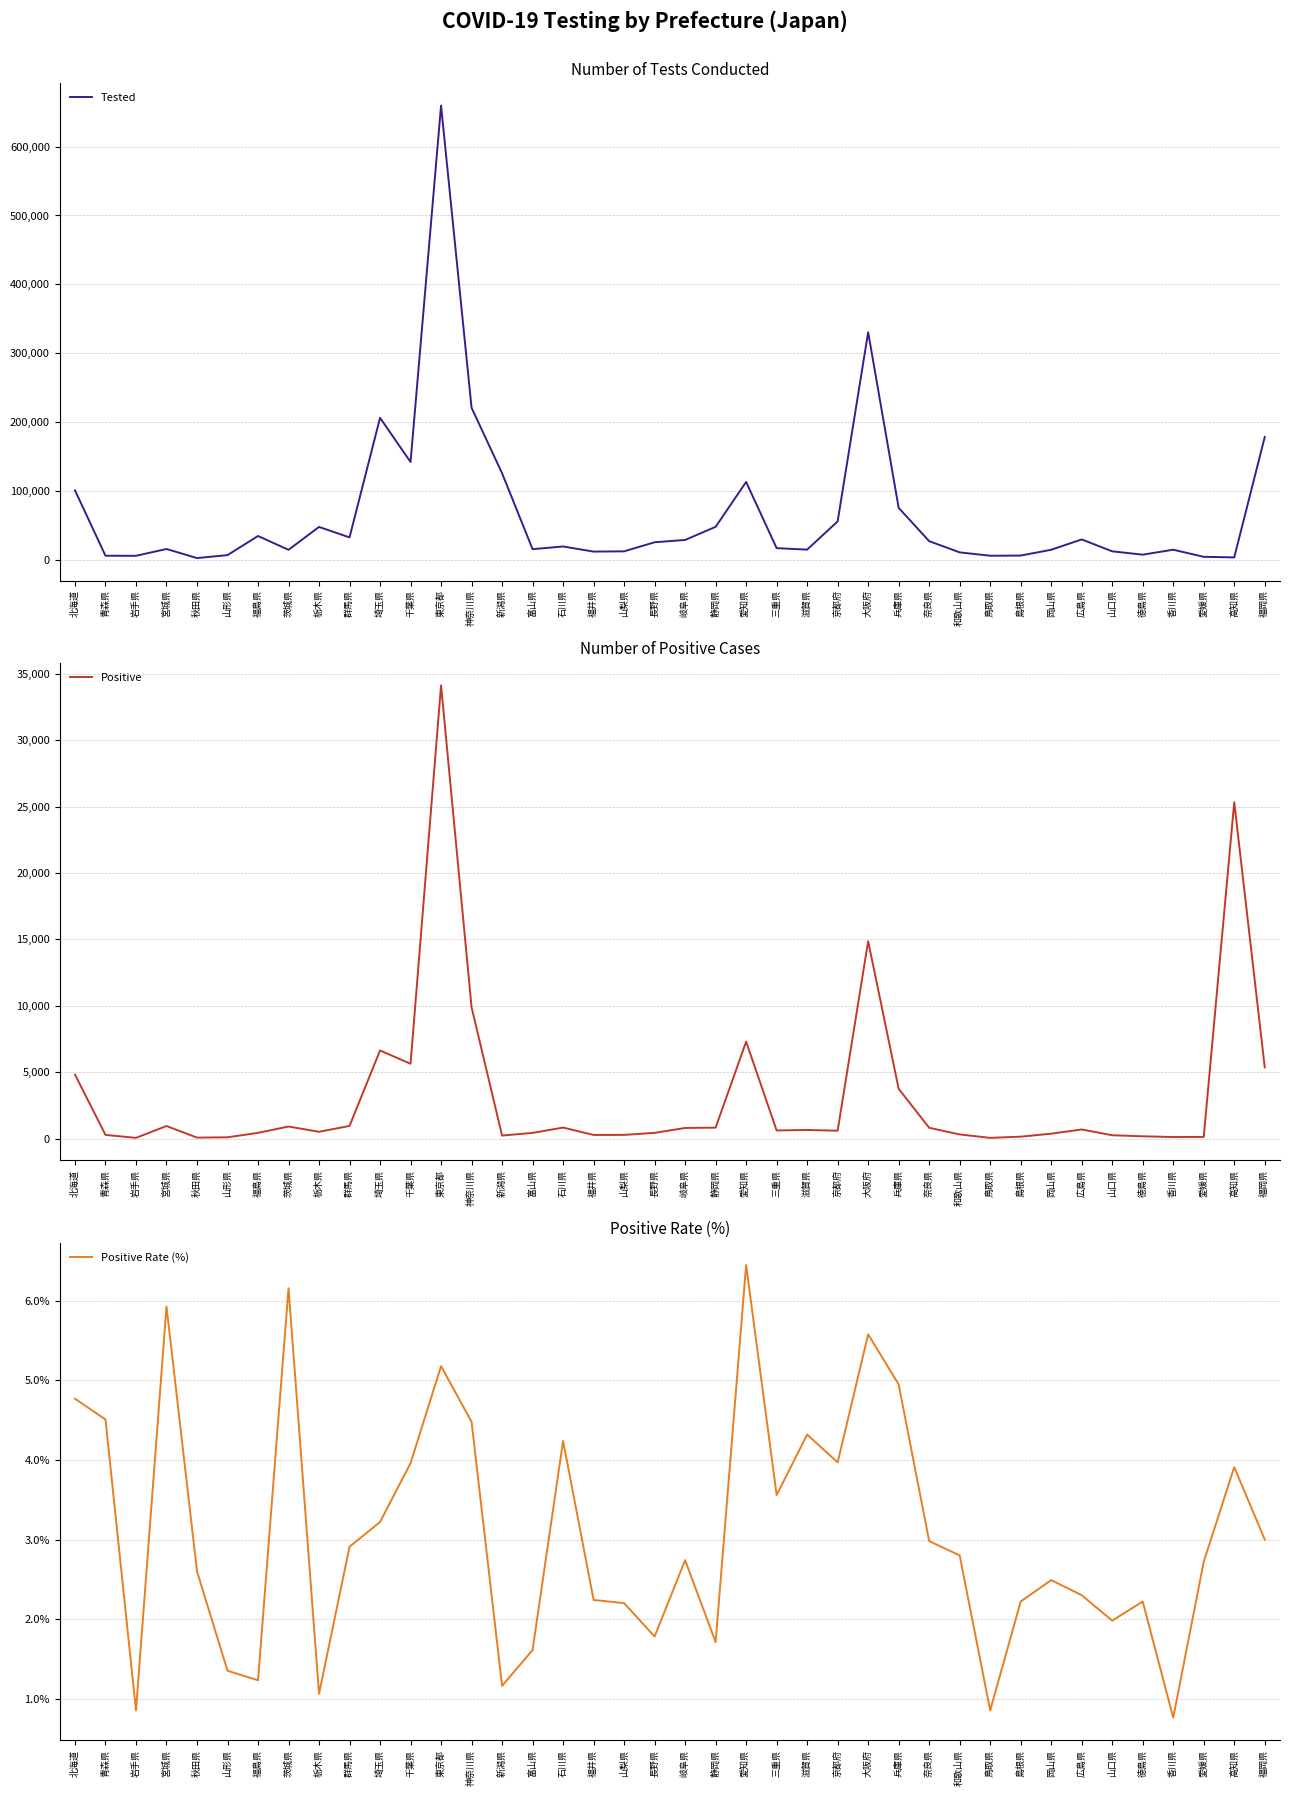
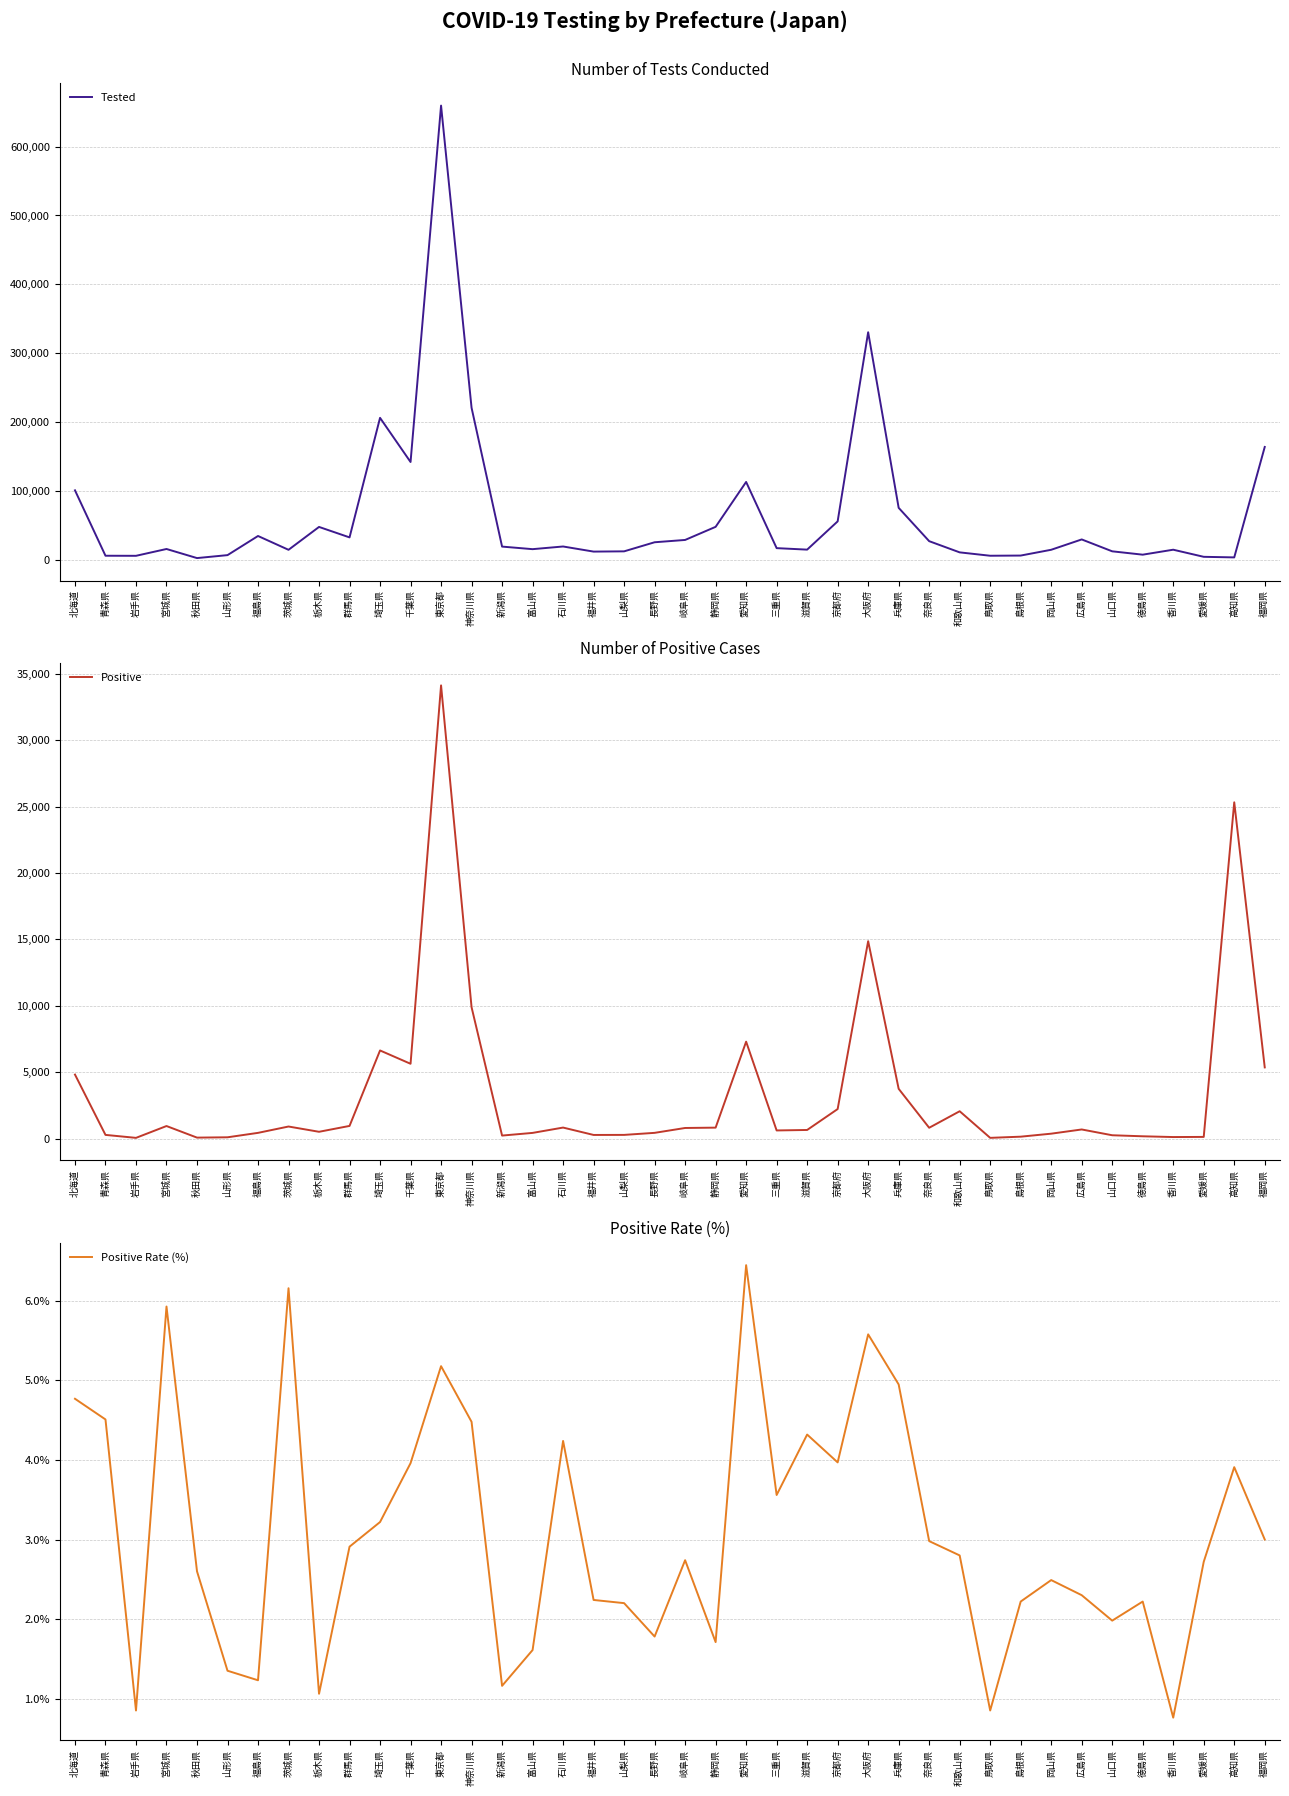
Number of Tests Conducted, 新潟県: 130,000 -> 20,000
Number of Tests Conducted, 福岡県: 180,000 -> 160,000
Number of Positive Cases, 京都府: 600 -> 2,200
Number of Positive Cases, 和歌山県: 300 -> 2,100
